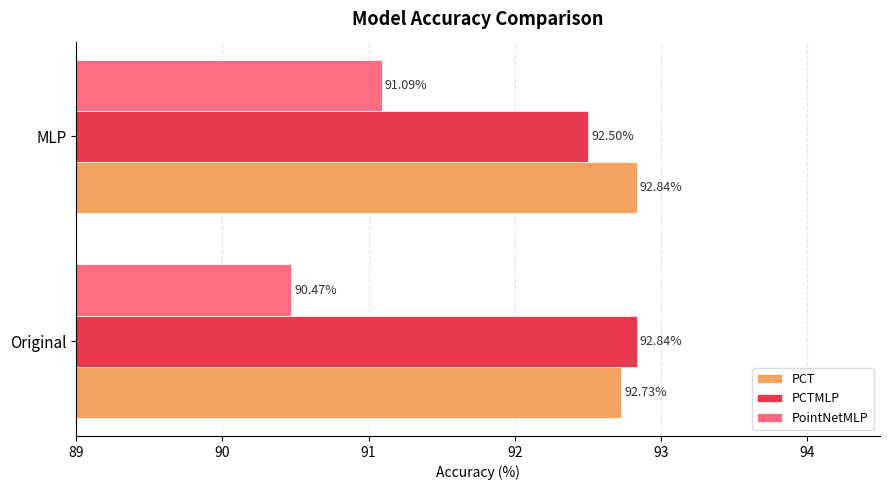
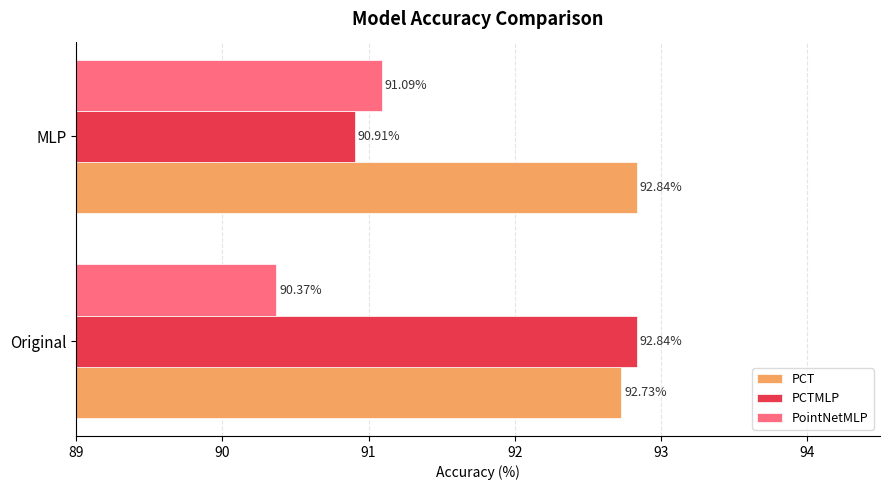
PCTMLP, MLP: 92.50% -> 90.91%
PointNetMLP, Original: 90.47% -> 90.37%
